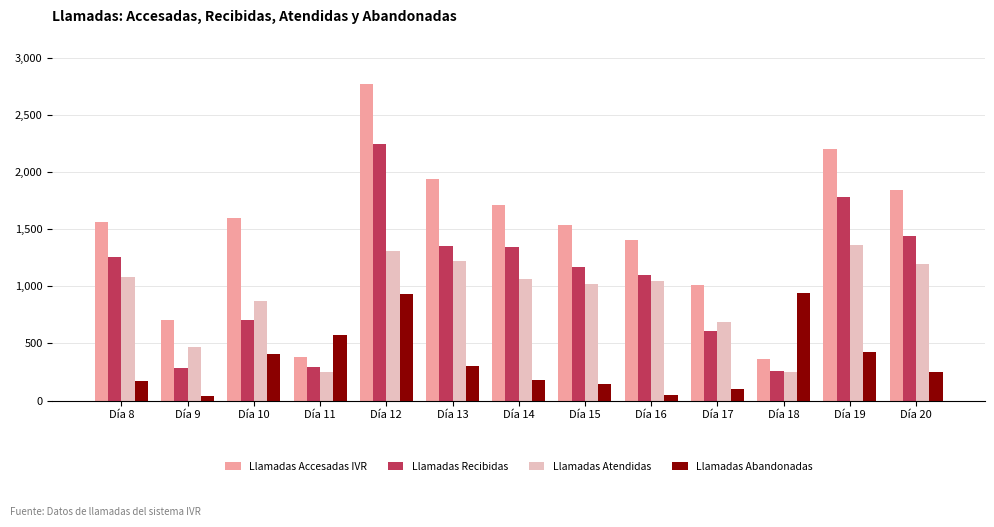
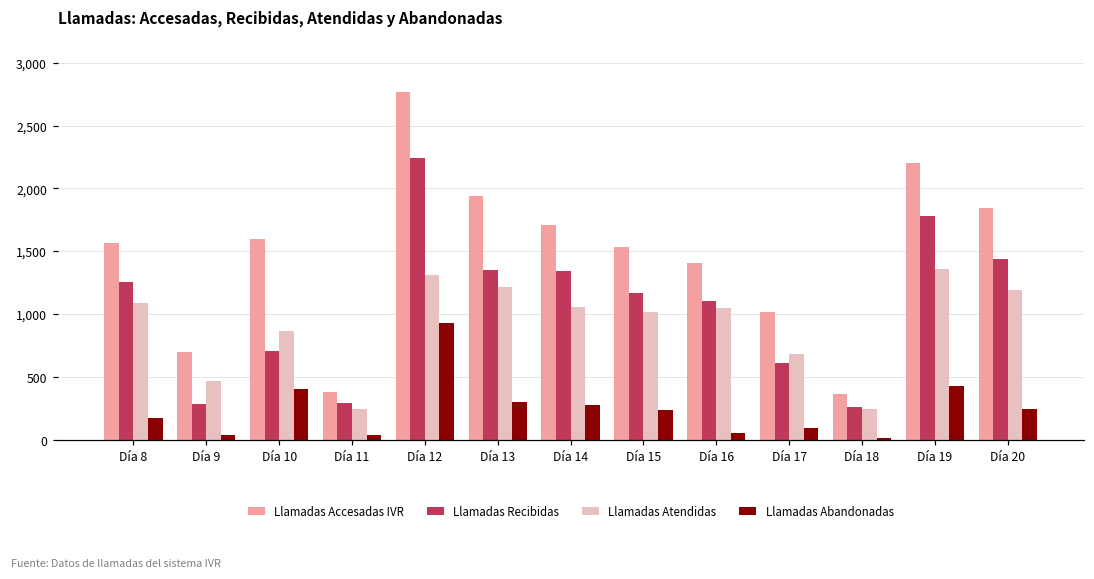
Llamadas Abandonadas, Día 11: 570 -> 40
Llamadas Abandonadas, Día 14: 180 -> 280
Llamadas Abandonadas, Día 15: 150 -> 240
Llamadas Abandonadas, Día 18: 940 -> 10
